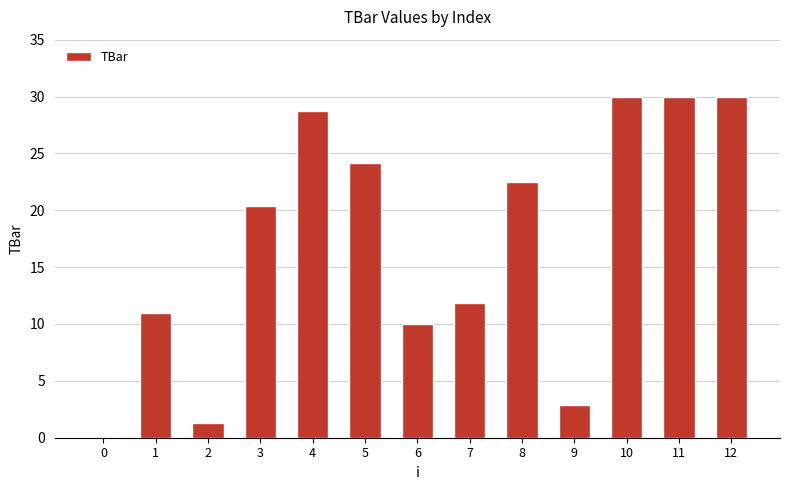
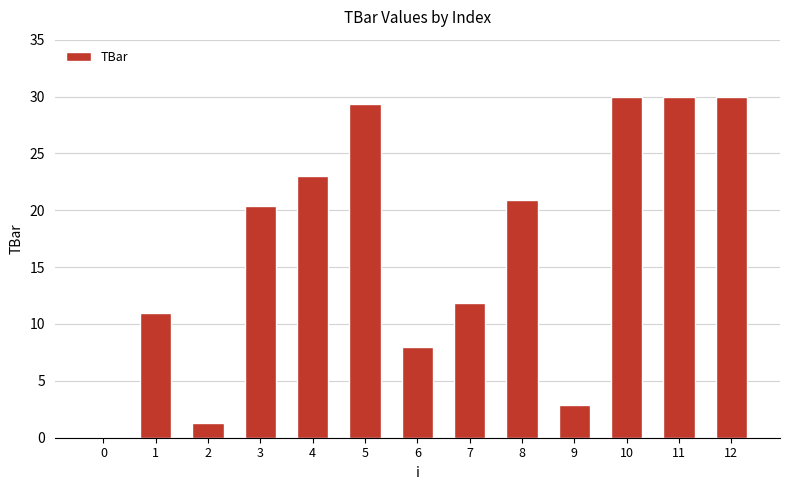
4: 28.7 -> 23.0
5: 24.1 -> 29.3
6: 10 -> 8
8: 22.5 -> 20.9
